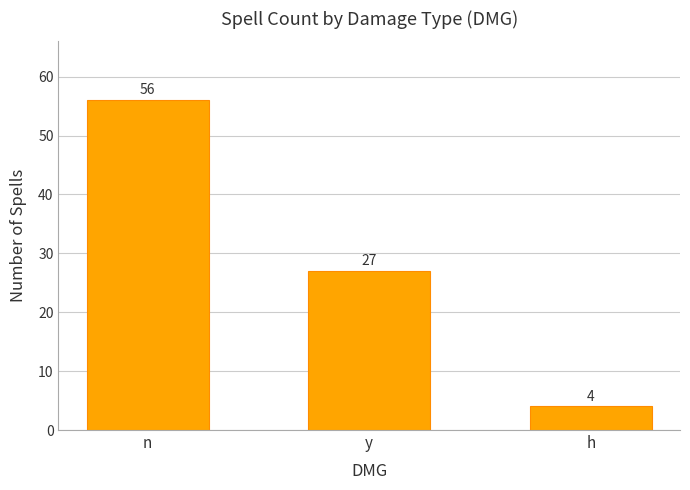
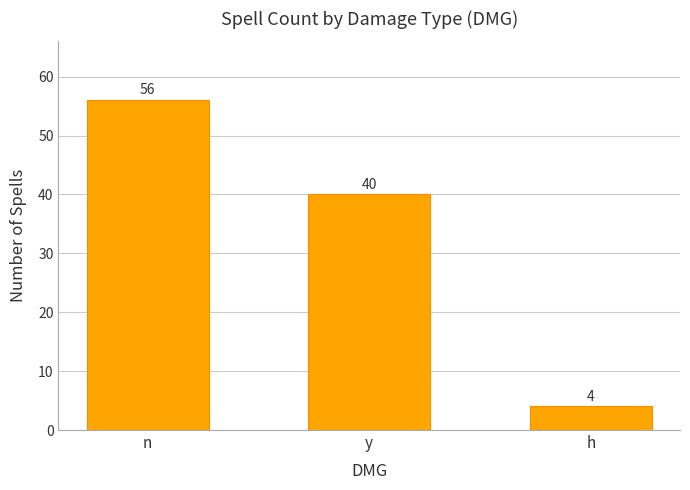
y: 27 -> 40
